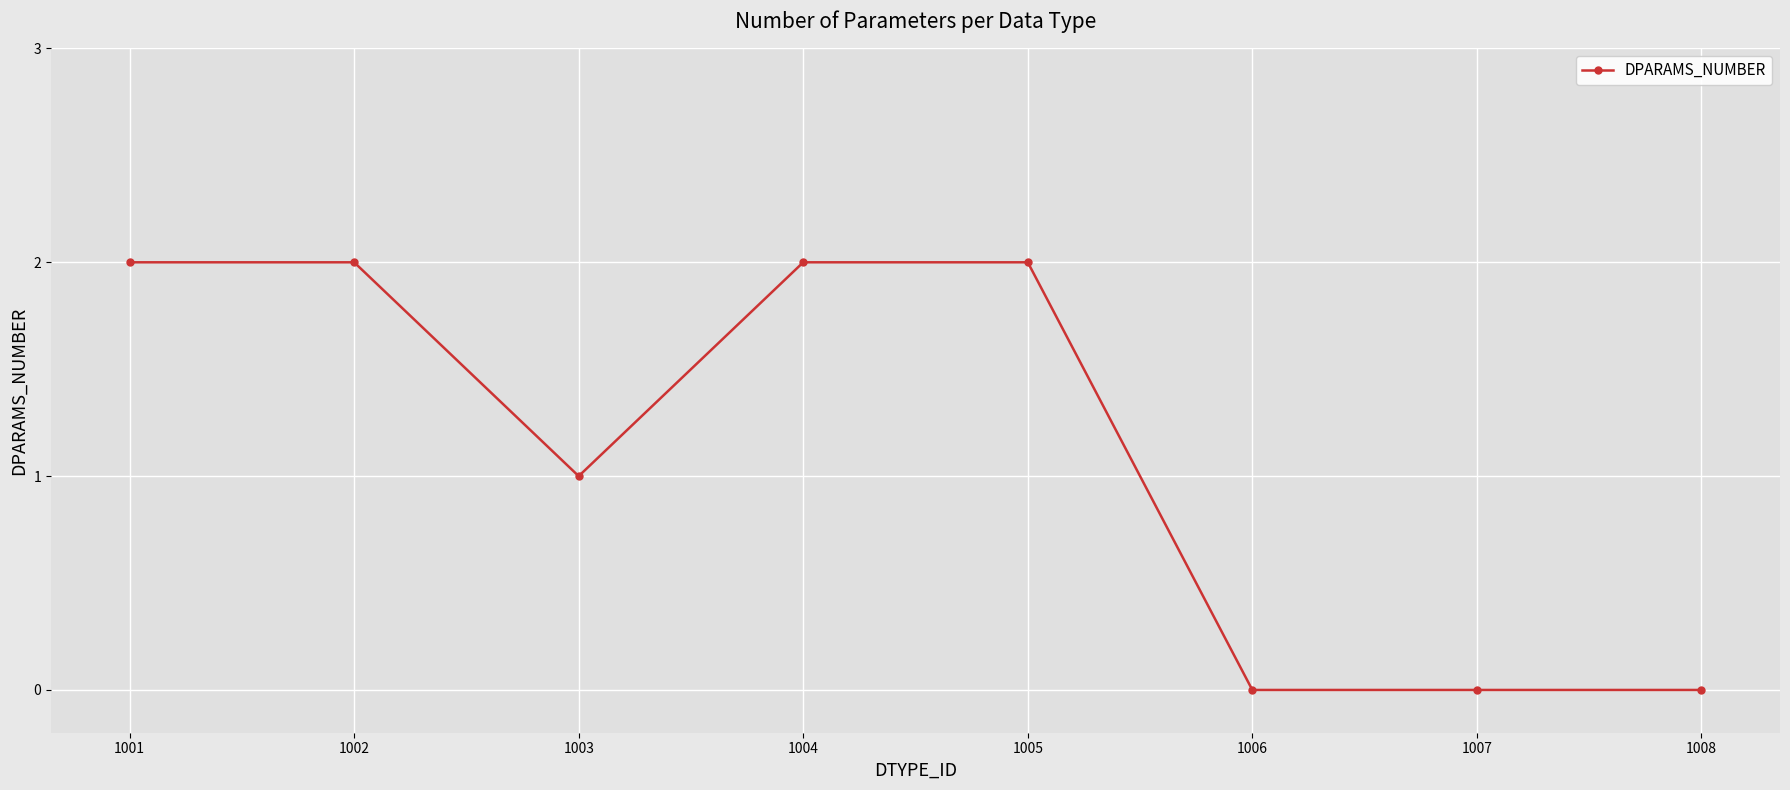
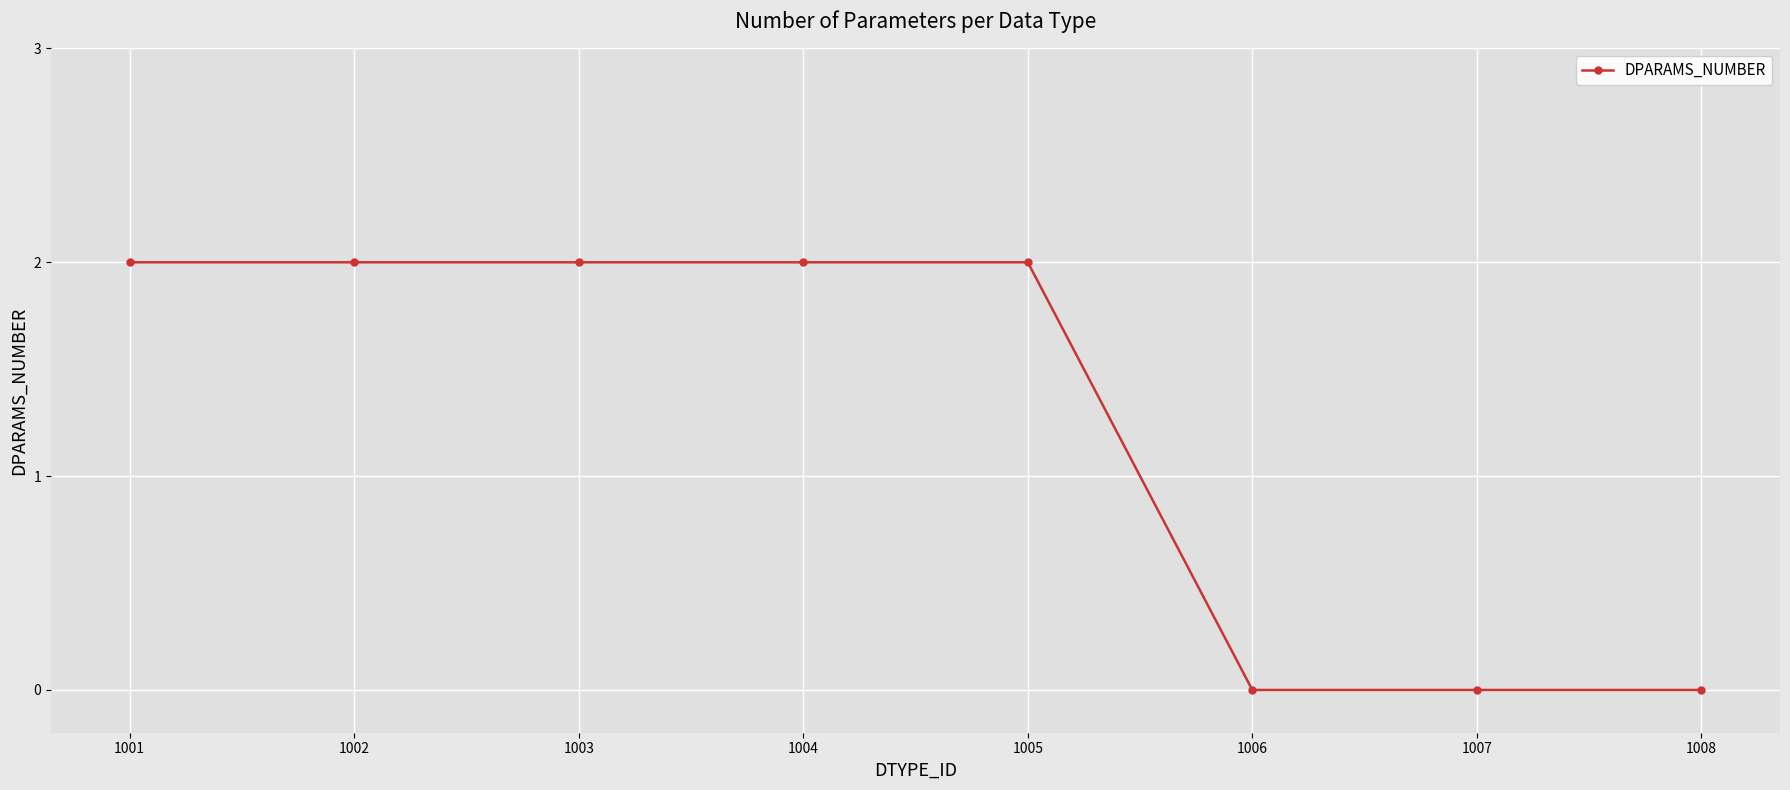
1003: 1 -> 2
